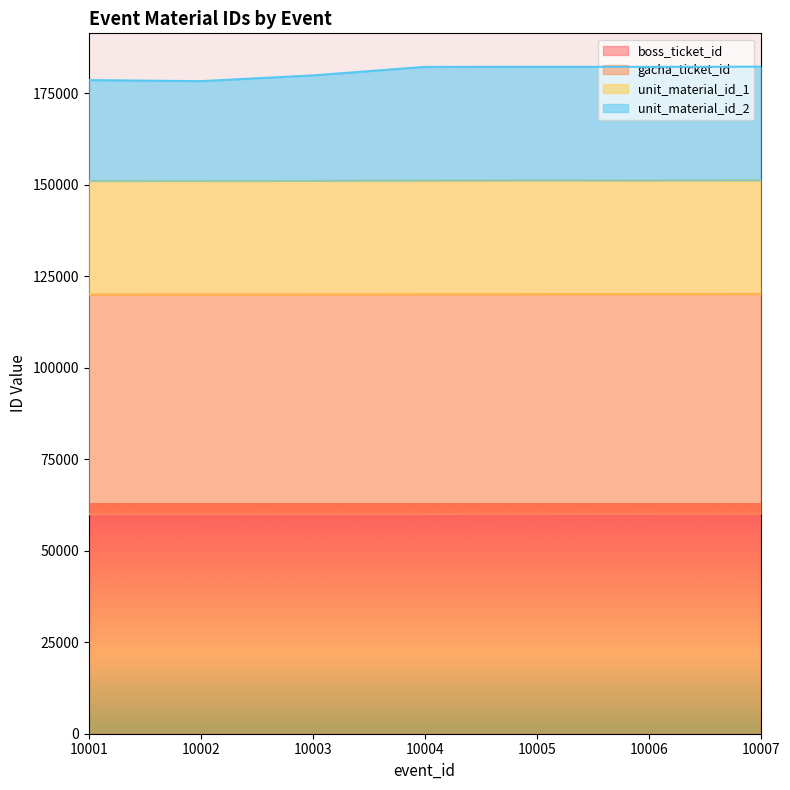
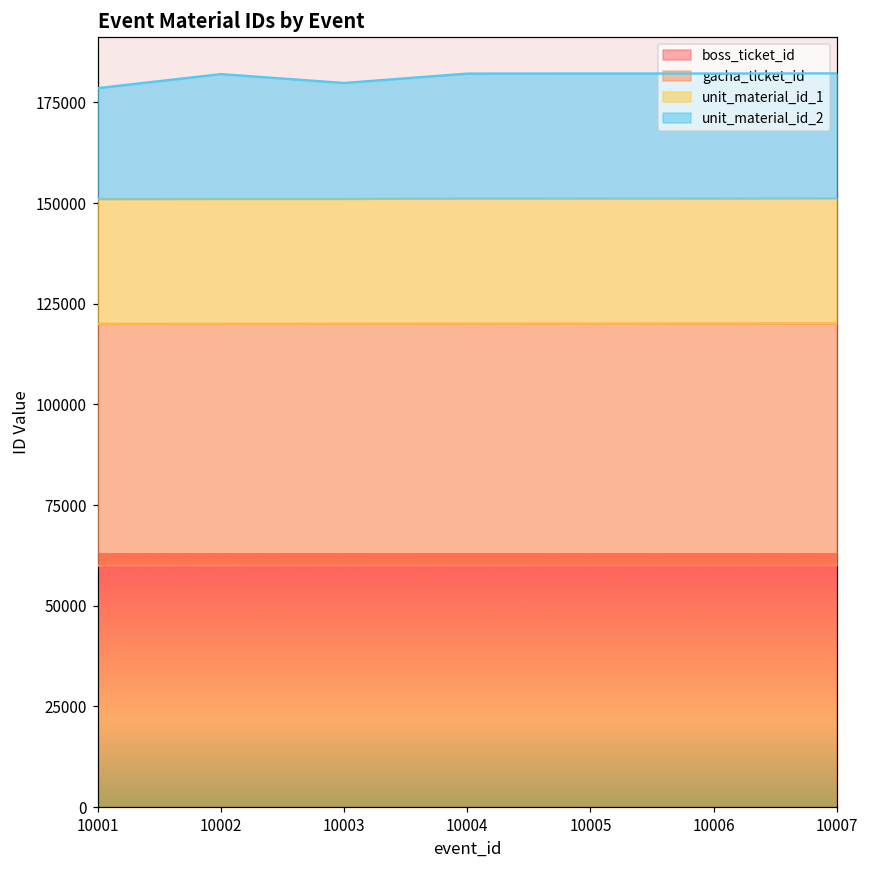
unit_material_id_2, 10002: 27000 -> 31000
